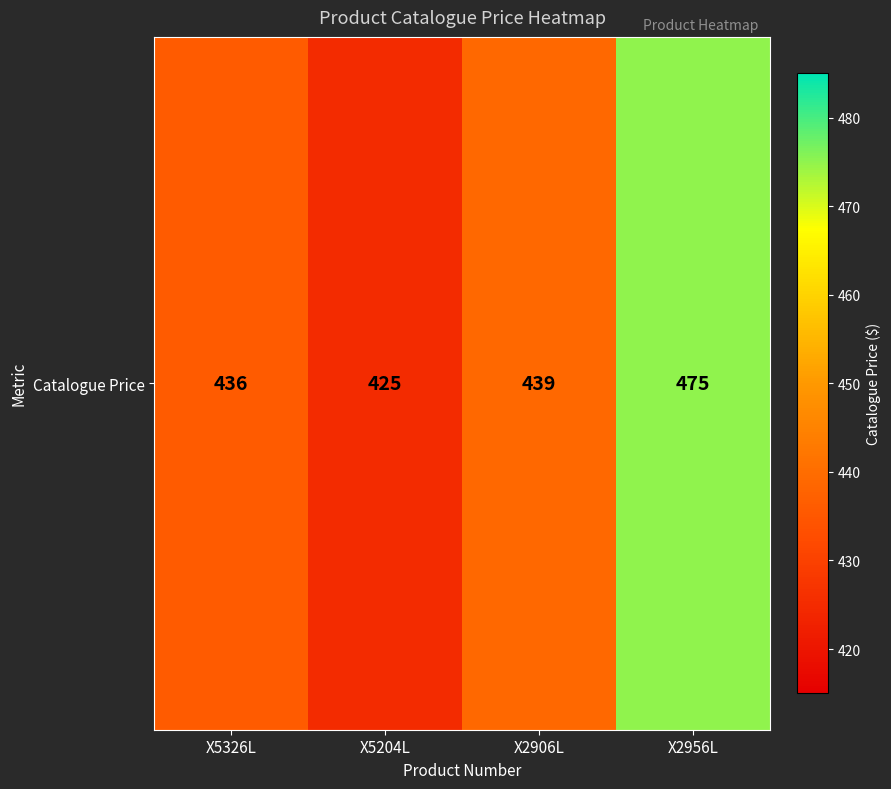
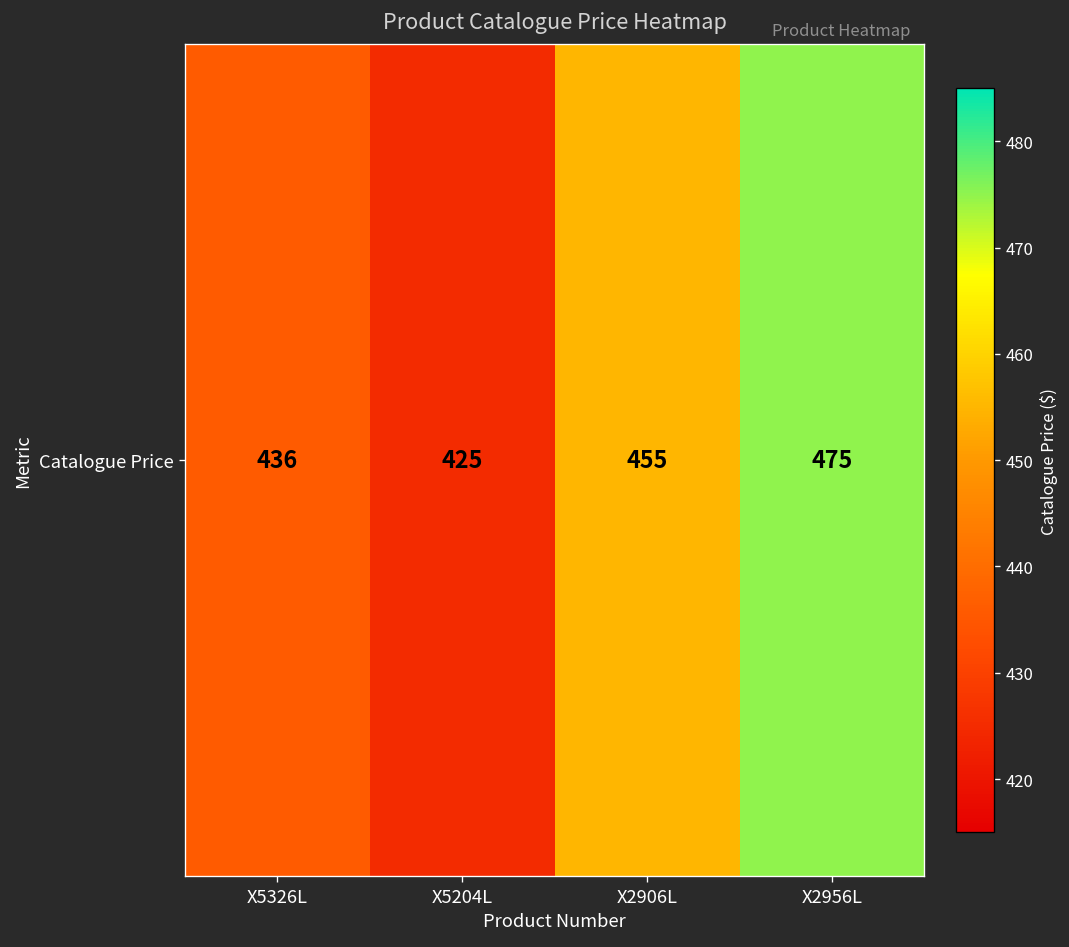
Catalogue Price, X2906L: 439 -> 455
